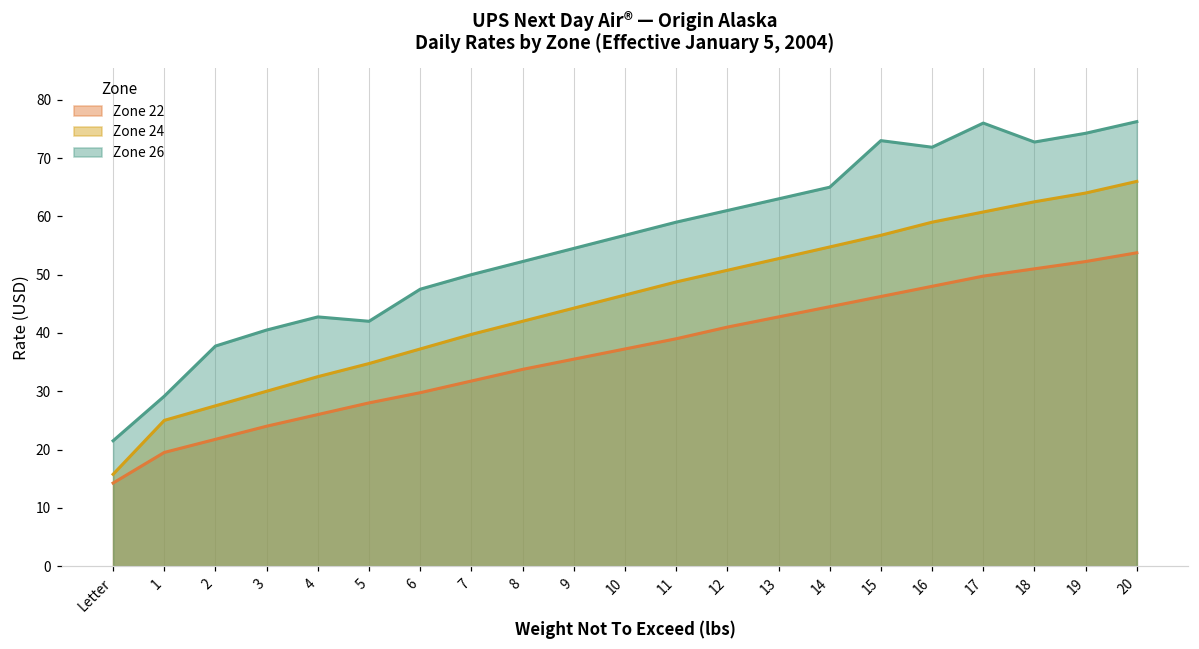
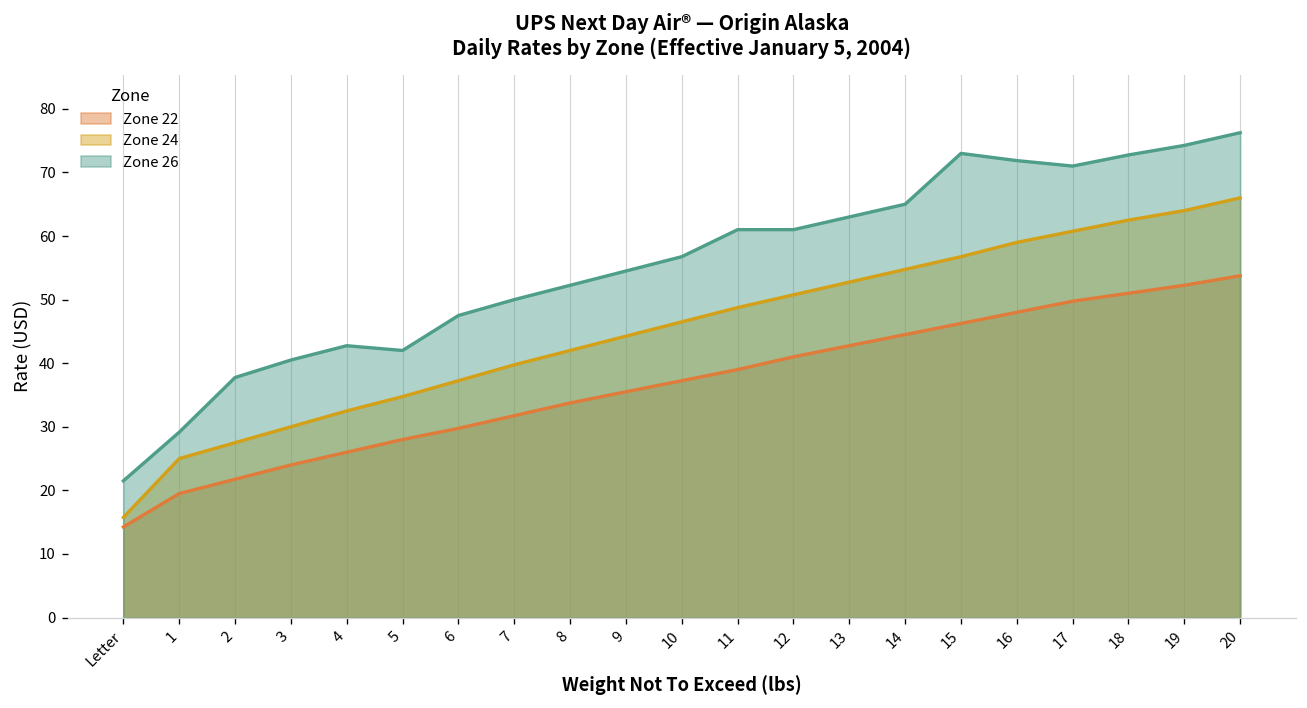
Zone 26, 11: 59 -> 61
Zone 26, 17: 76 -> 71
